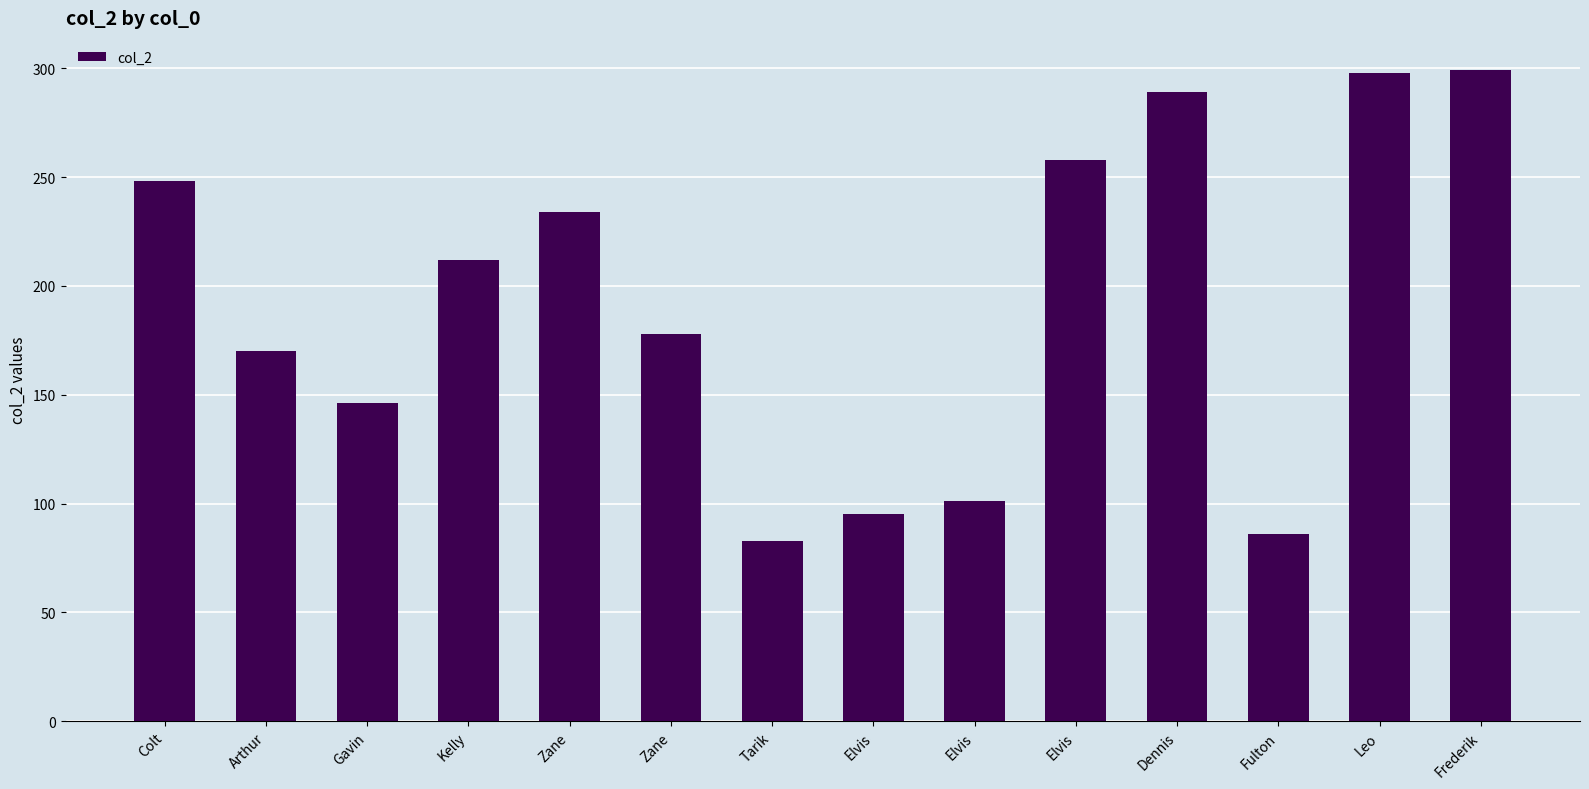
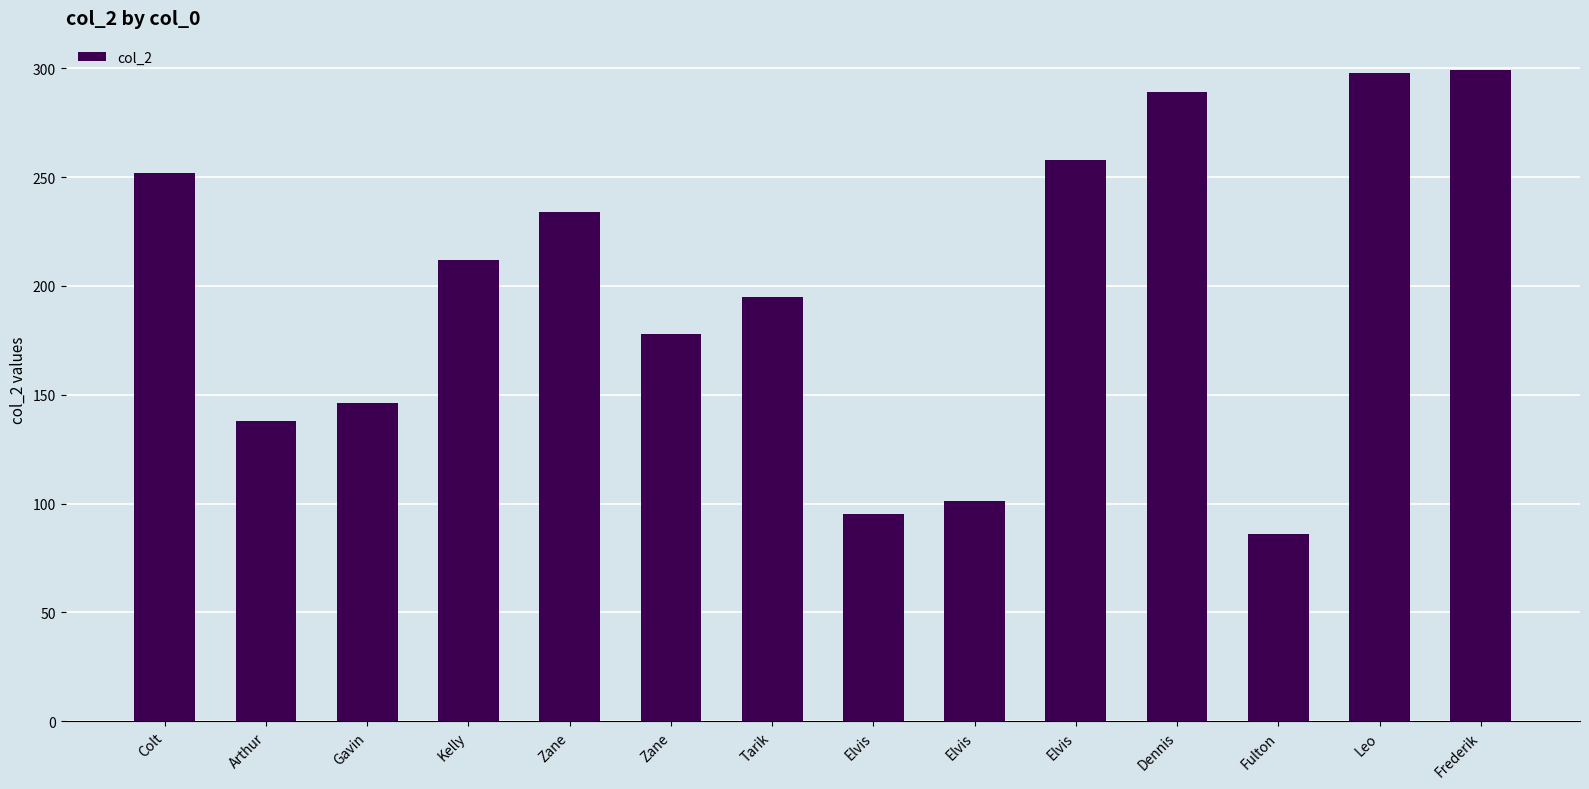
Colt: 248 -> 252
Arthur: 170 -> 138
Tarik: 83 -> 195
